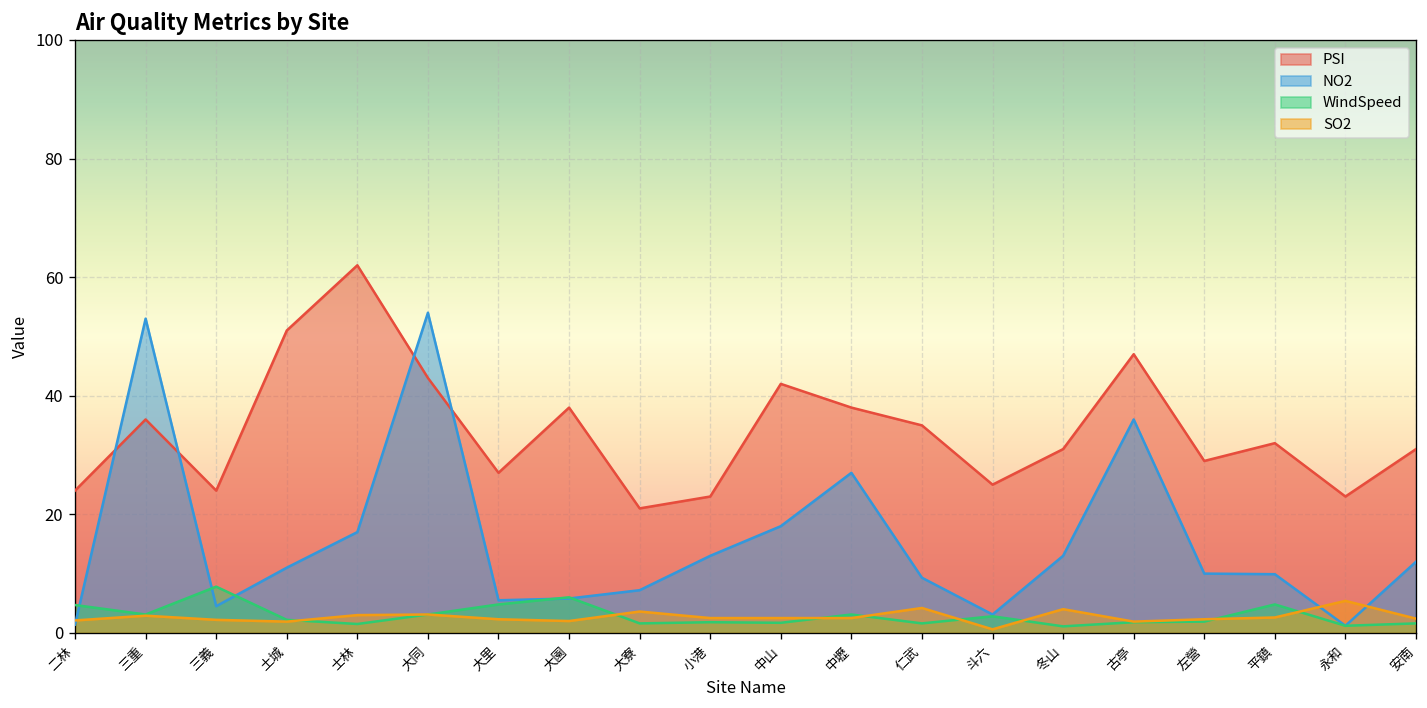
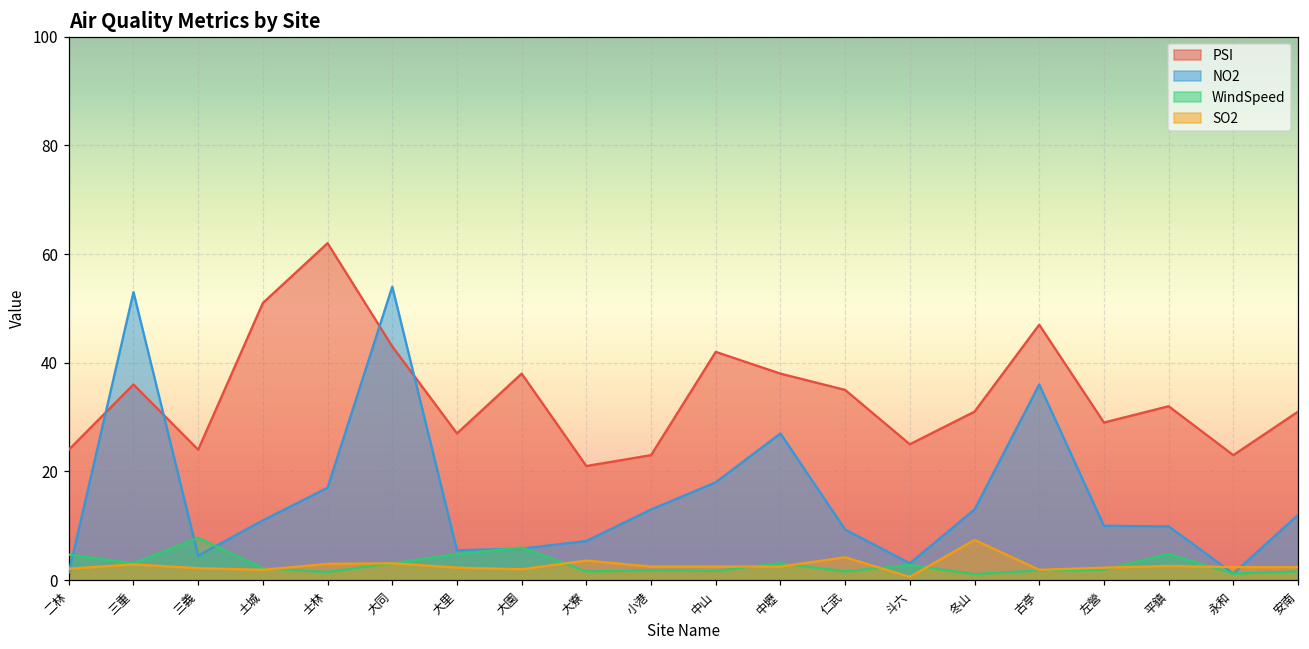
SO2, 冬山: 4 -> 7
SO2, 永和: 5 -> 2
